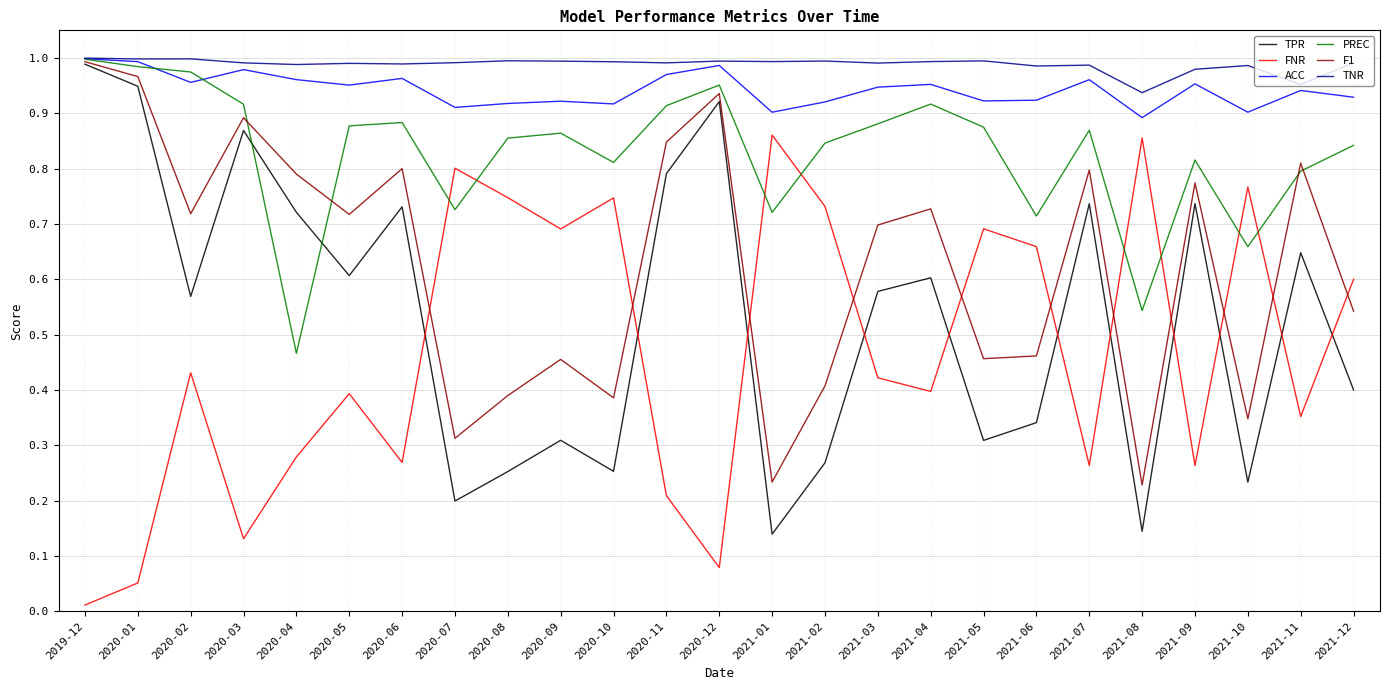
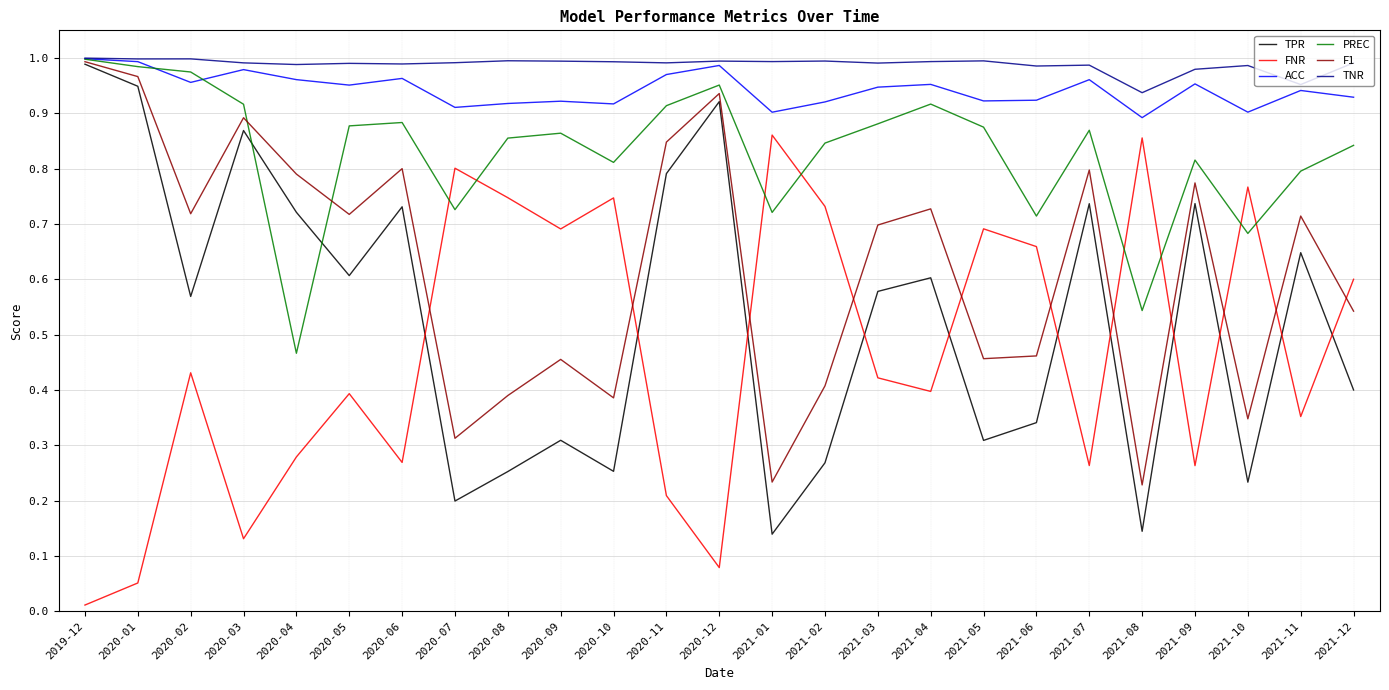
PREC, 2021-10: 0.66 -> 0.68
F1, 2021-11: 0.81 -> 0.71
